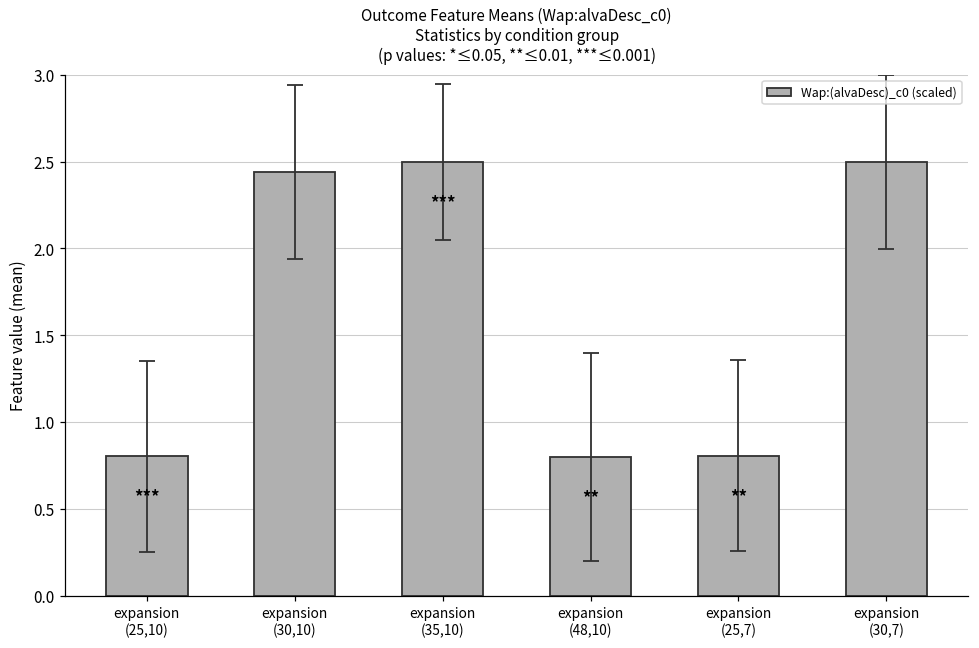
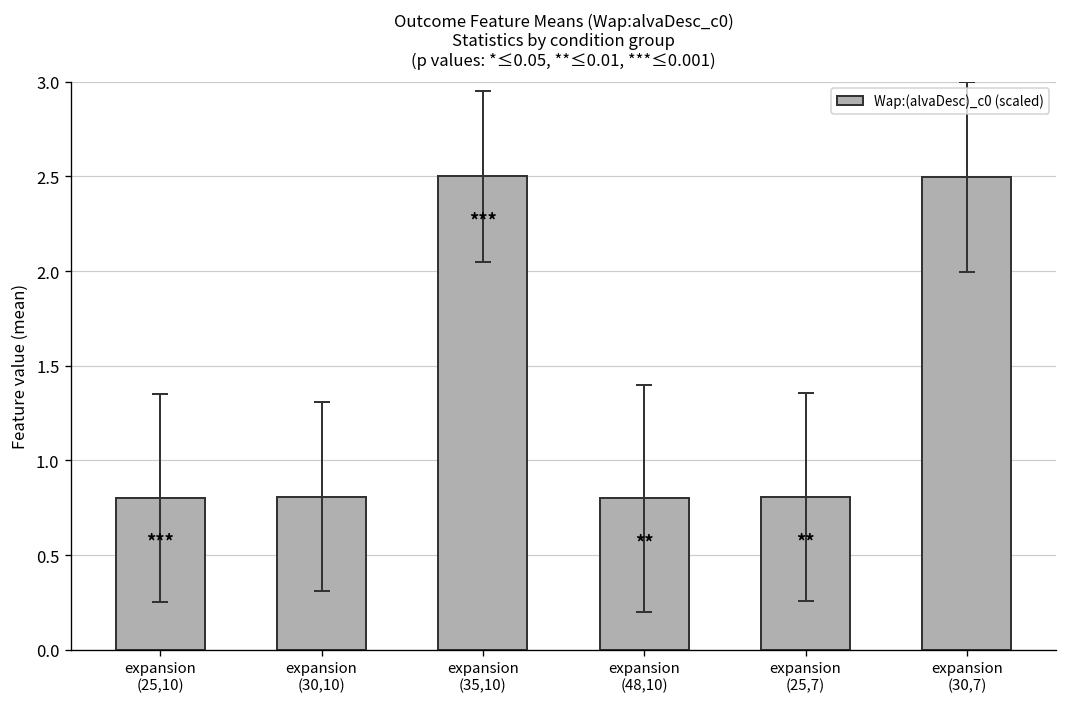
Wap:(alvaDesc)_c0 (scaled), expansion (30,10): 2.44 -> 0.81
